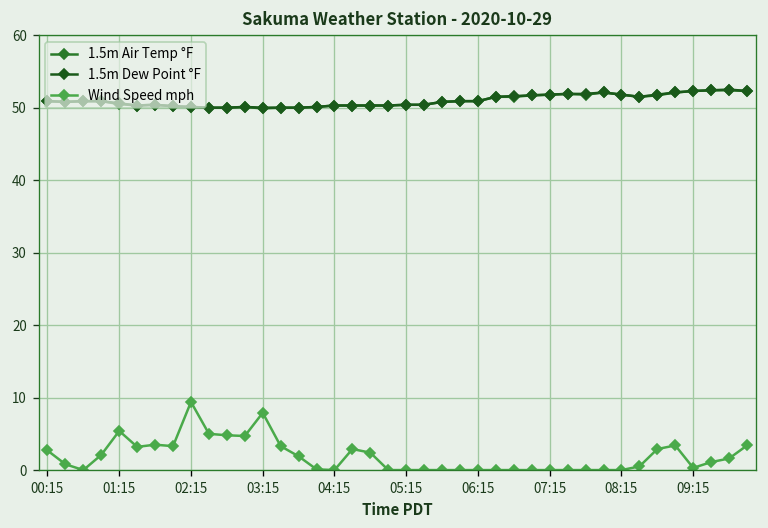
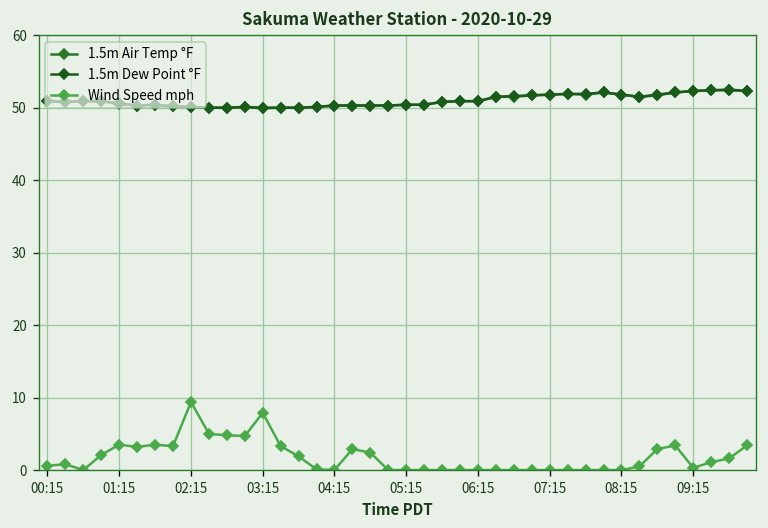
Wind Speed mph, 00:15: 3 -> 1
Wind Speed mph, 01:15: 5 -> 4
